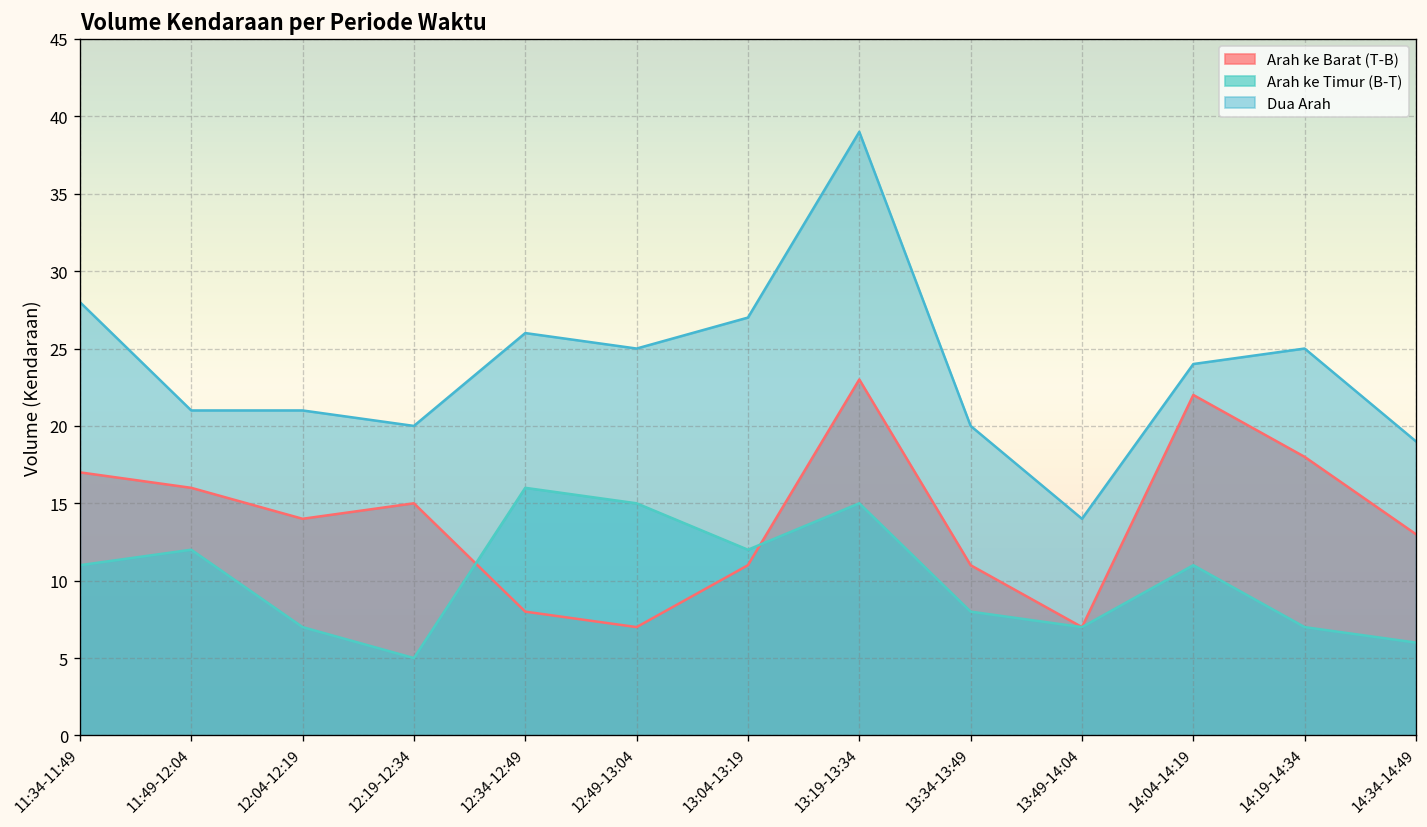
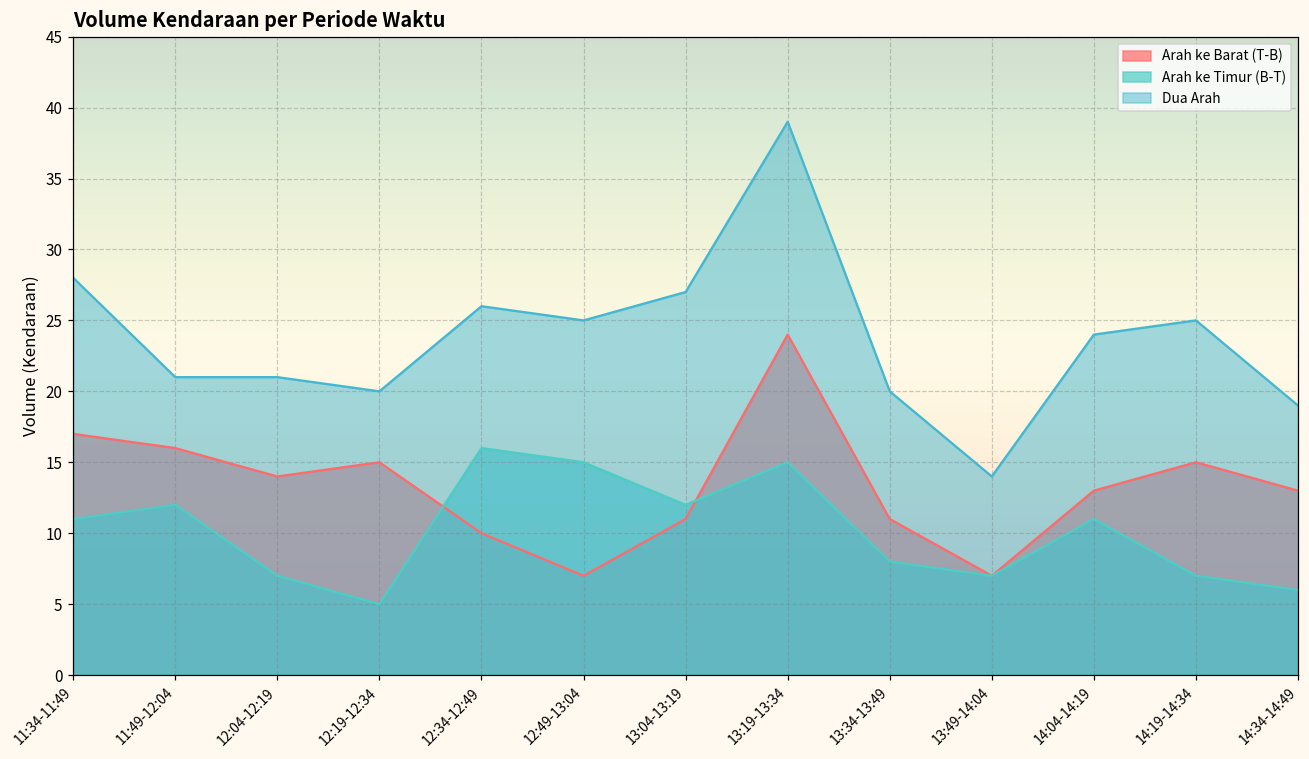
Arah ke Barat (T-B), 12:34-12:49: 8 -> 10
Arah ke Barat (T-B), 13:19-13:34: 23 -> 24
Arah ke Barat (T-B), 14:04-14:19: 22 -> 13
Arah ke Barat (T-B), 14:19-14:34: 18 -> 15
